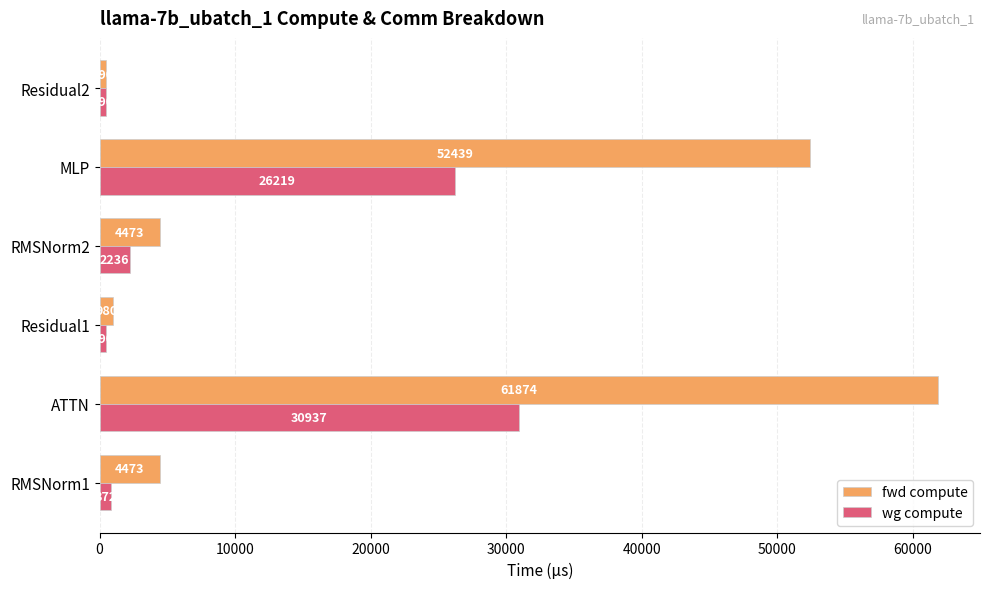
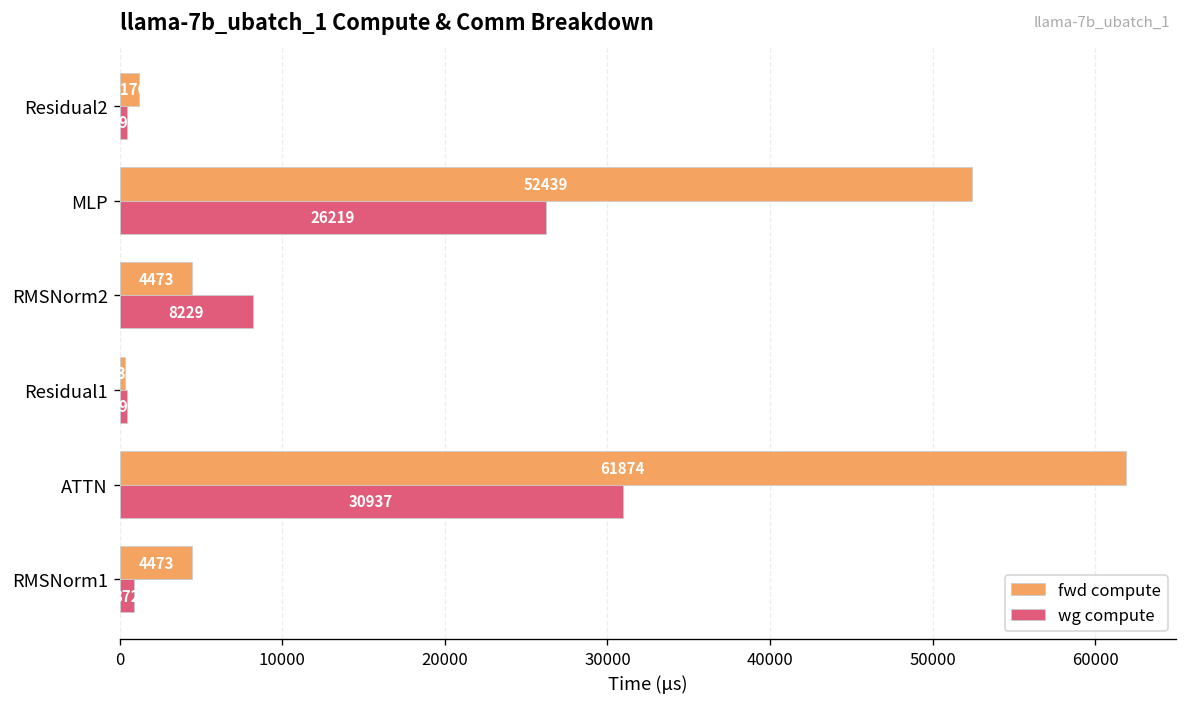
fwd compute, Residual2: 500 -> 1200
wg compute, RMSNorm2: 2236 -> 8229
fwd compute, Residual1: 1000 -> 300
